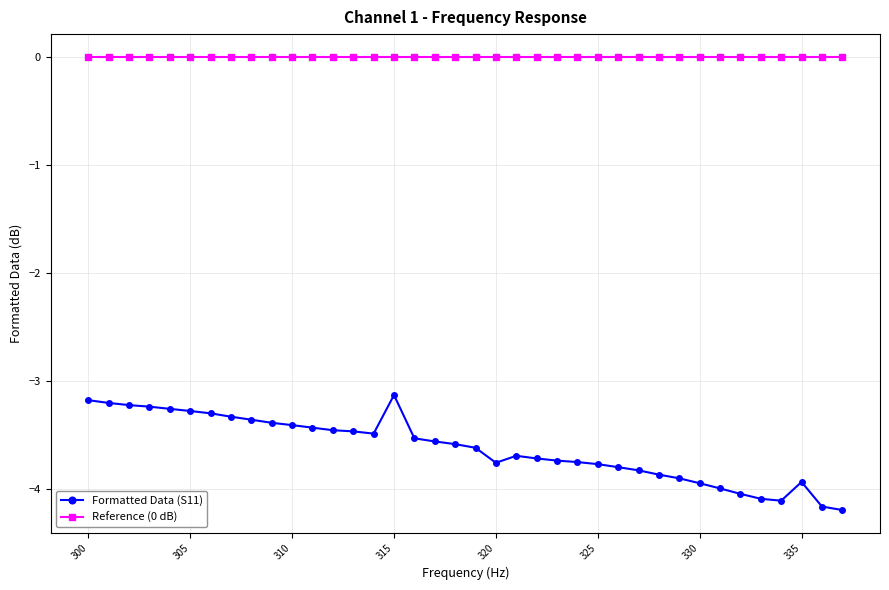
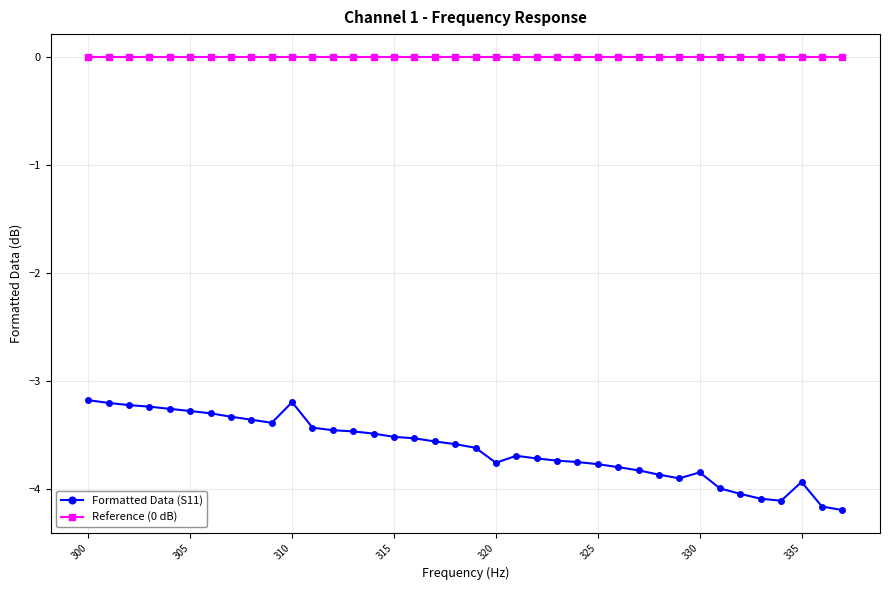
Formatted Data (S11), 310: -3.41 -> -3.20
Formatted Data (S11), 315: -3.13 -> -3.52
Formatted Data (S11), 330: -3.95 -> -3.85
